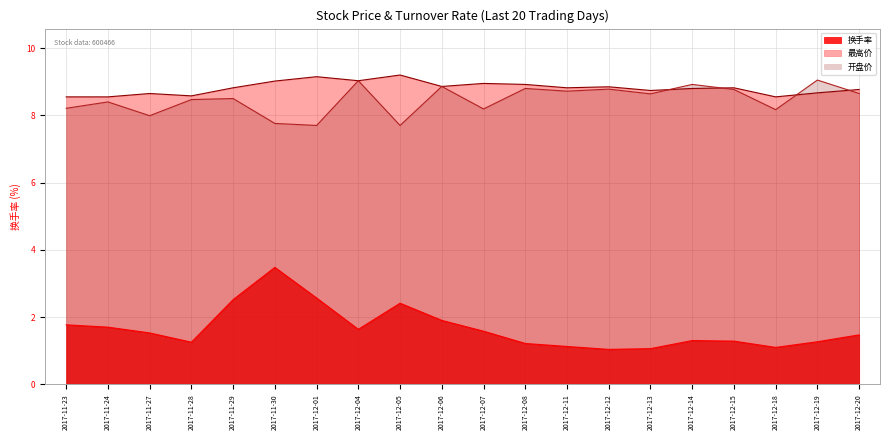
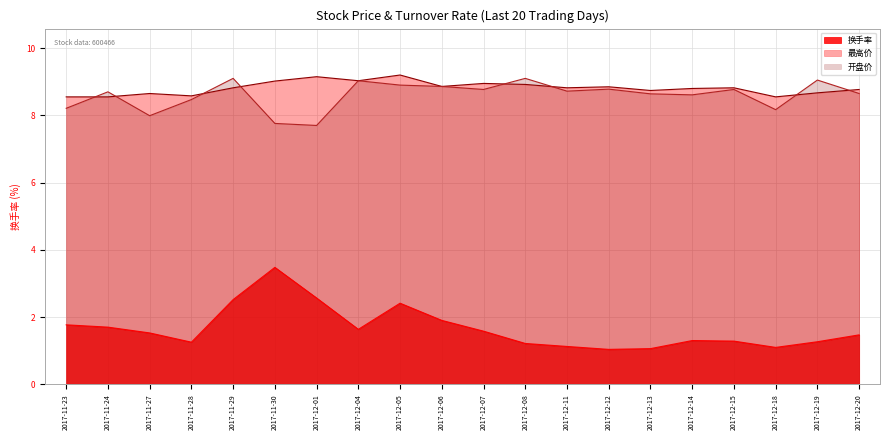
开盘价, 2017-11-24: 8.4 -> 8.7
开盘价, 2017-11-29: 8.5 -> 9.1
开盘价, 2017-12-05: 7.7 -> 8.9
开盘价, 2017-12-07: 8.2 -> 8.8
开盘价, 2017-12-08: 8.8 -> 9.1
开盘价, 2017-12-14: 8.9 -> 8.6
